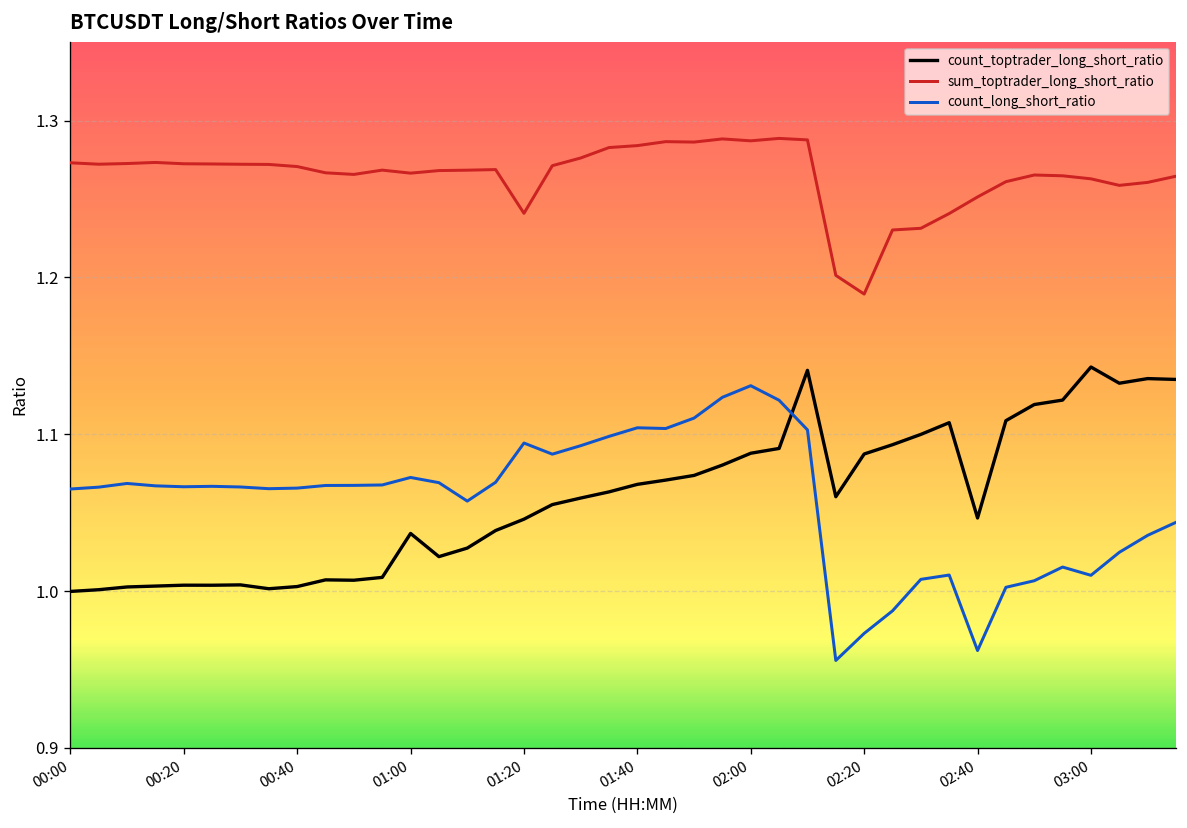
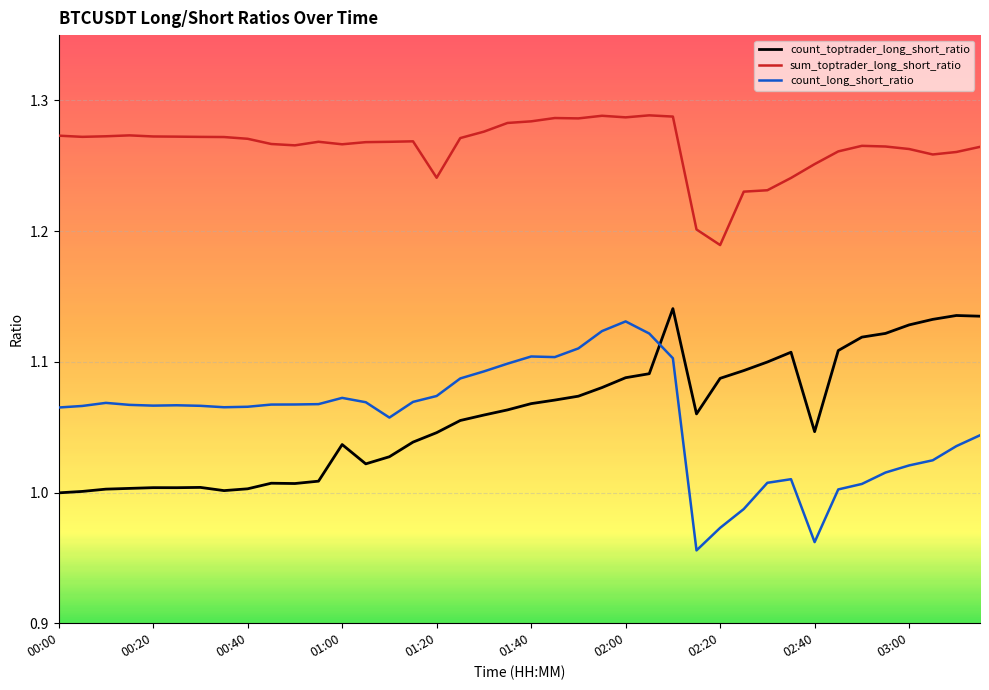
count_long_short_ratio, 01:20: 1.094 -> 1.074
count_toptrader_long_short_ratio, 03:00: 1.143 -> 1.128
count_long_short_ratio, 03:00: 1.010 -> 1.021
